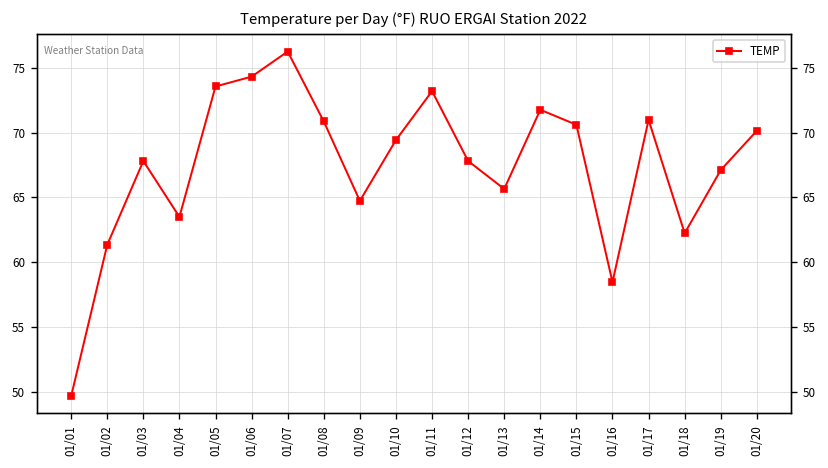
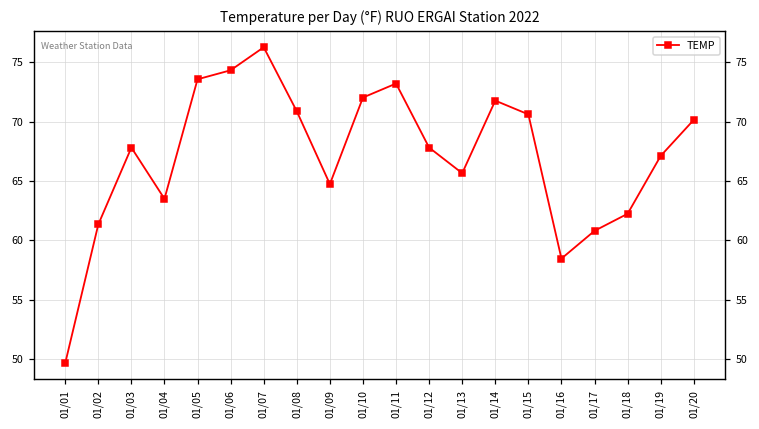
01/10: 69.4 -> 72.0
01/17: 71.0 -> 60.8
